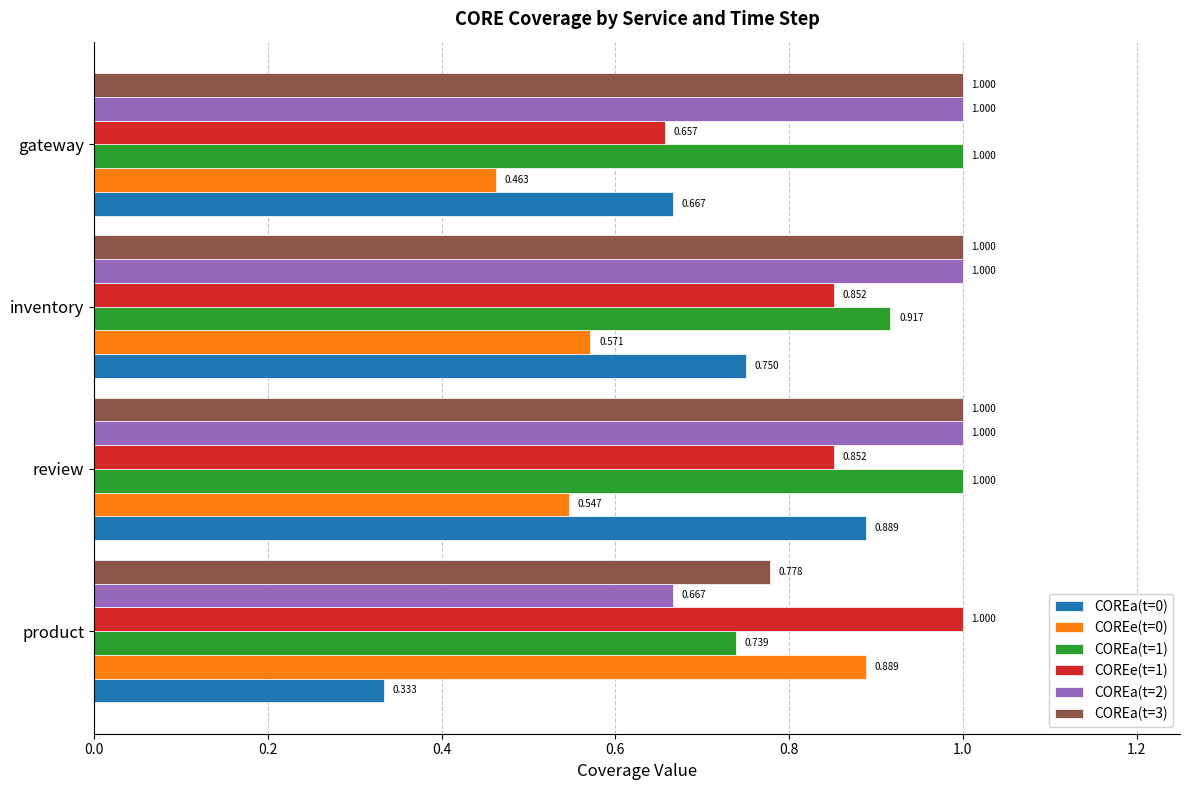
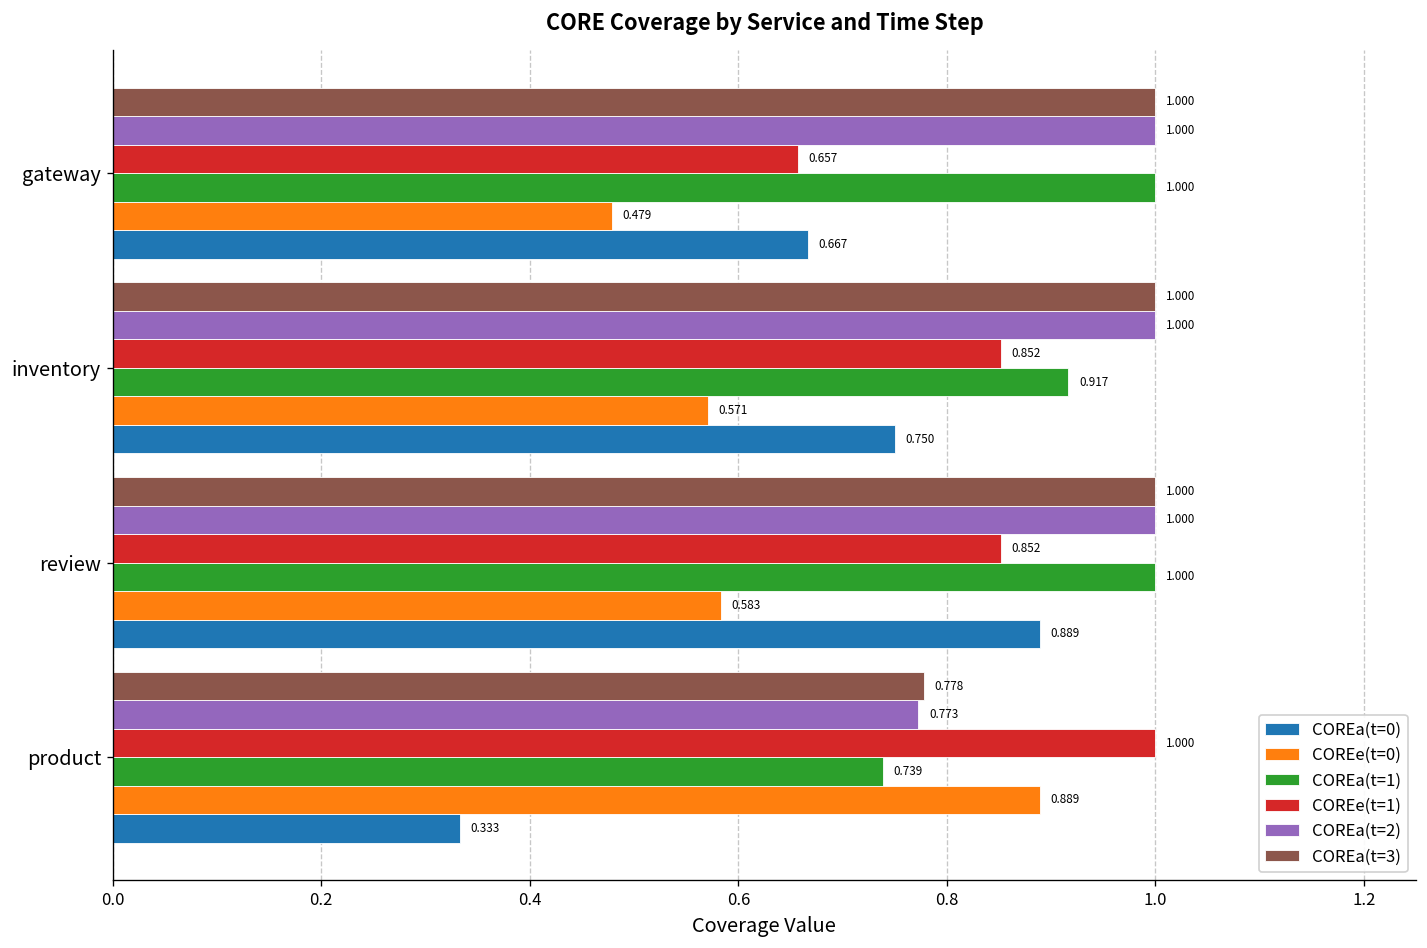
COREe(t=0), gateway: 0.463 -> 0.479
COREe(t=0), review: 0.547 -> 0.583
COREa(t=2), product: 0.667 -> 0.773
